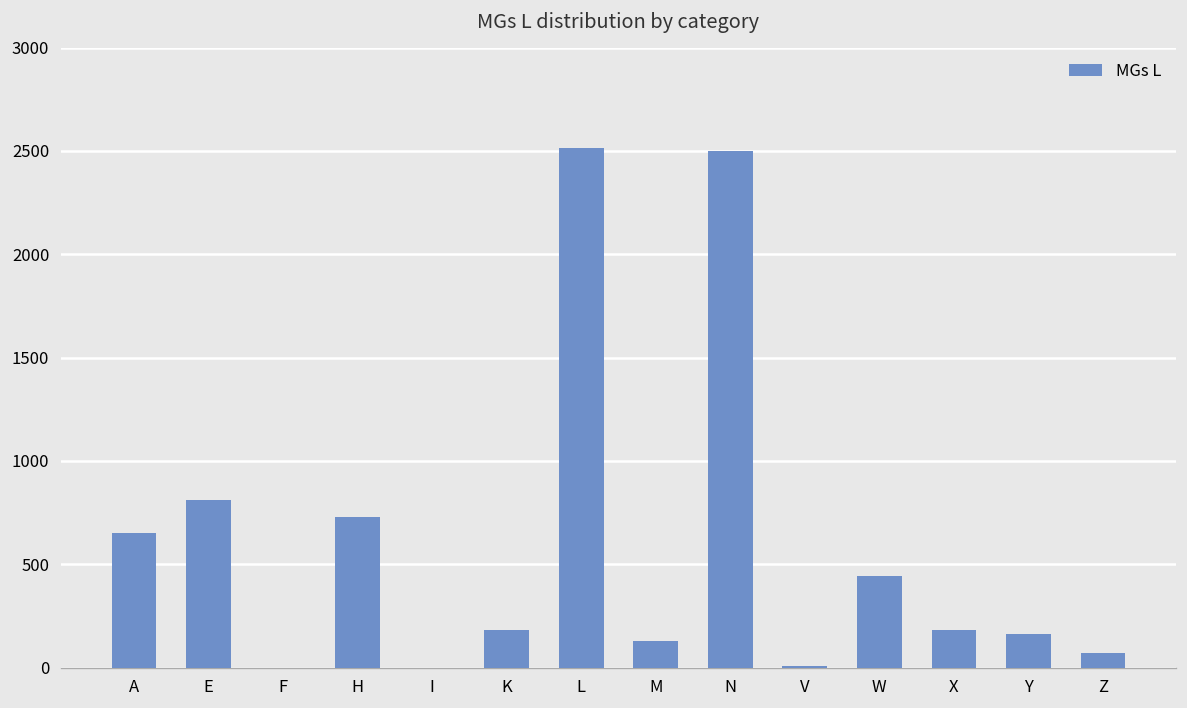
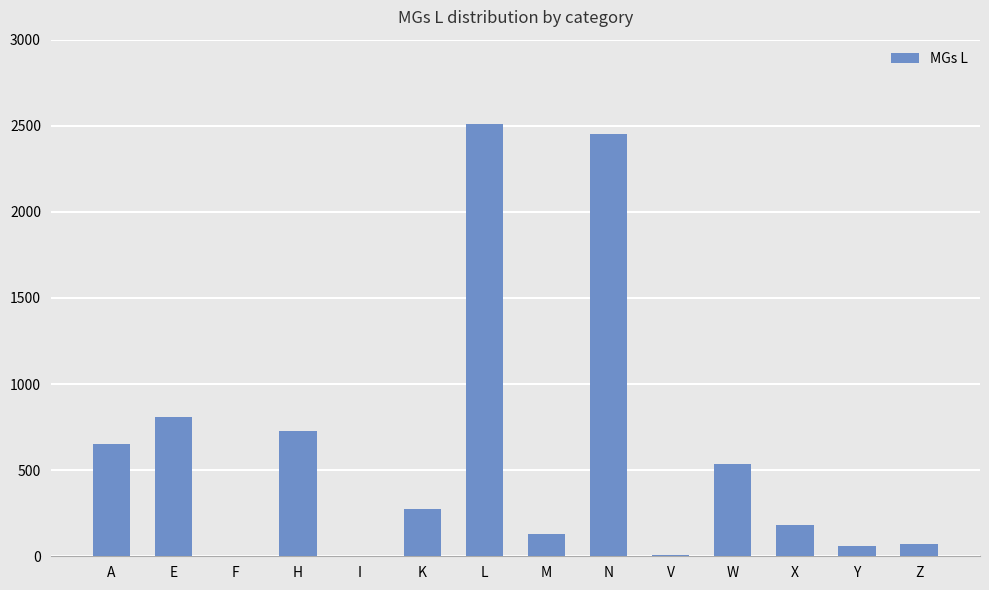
K: 180 -> 270
N: 2500 -> 2450
W: 440 -> 540
Y: 160 -> 60
